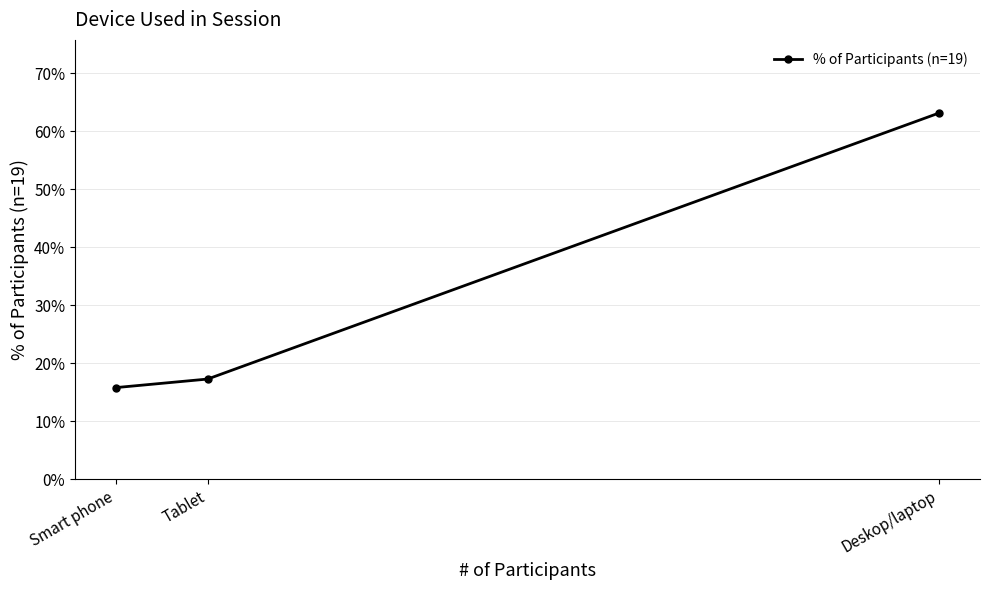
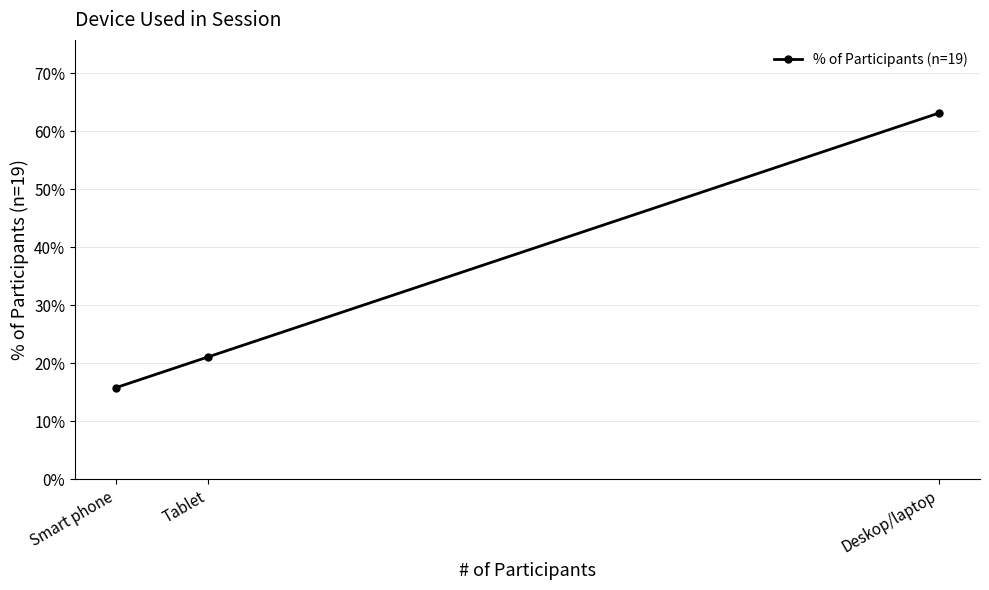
Tablet: 17% -> 21%
